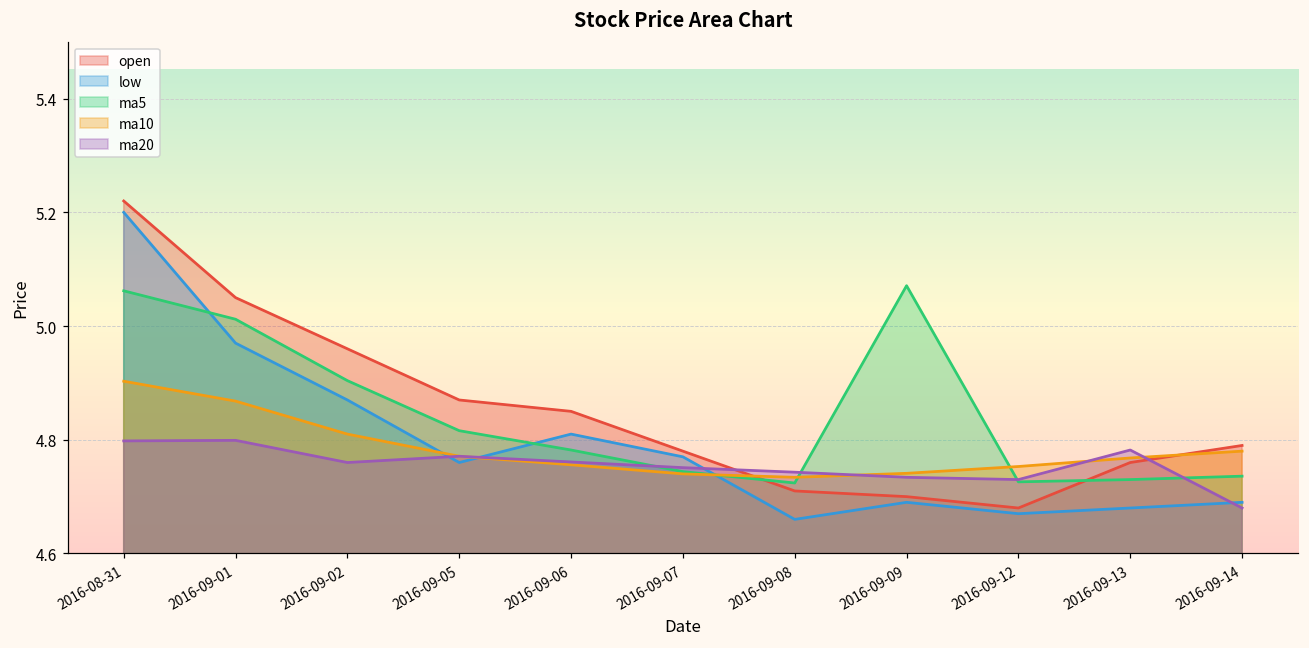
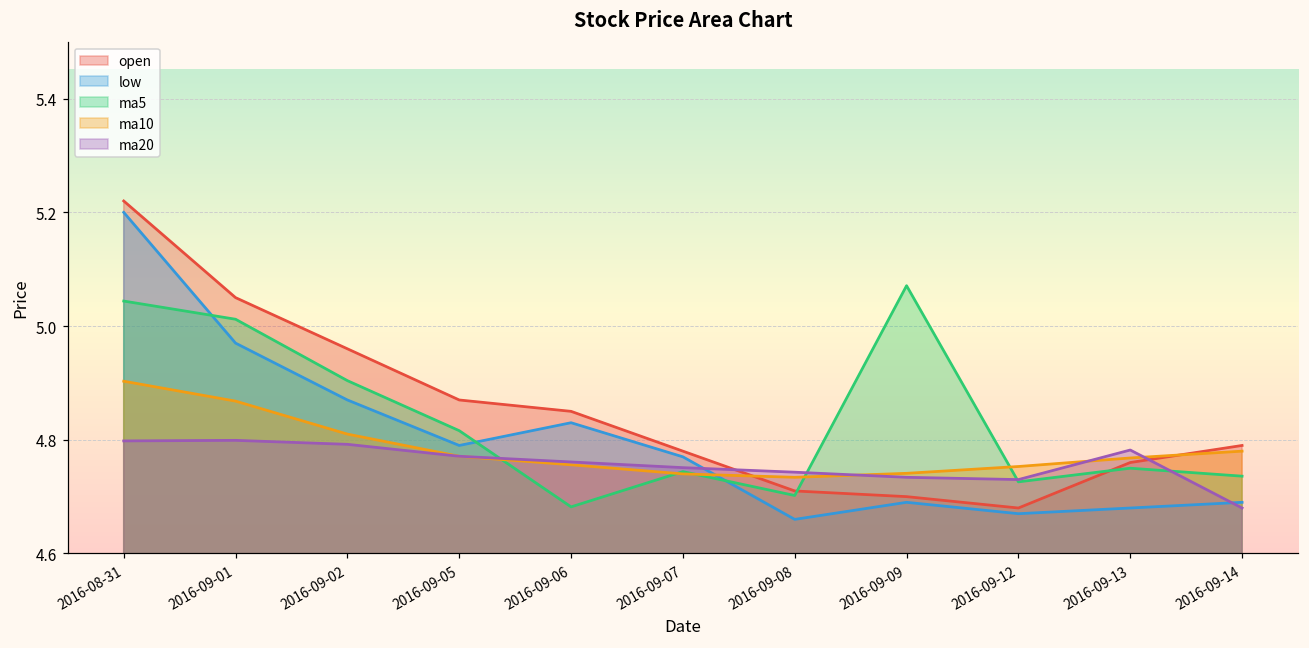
ma5, 2016-08-31: 5.06 -> 5.04
ma20, 2016-09-02: 4.76 -> 4.79
low, 2016-09-05: 4.76 -> 4.79
low, 2016-09-06: 4.81 -> 4.83
ma5, 2016-09-06: 4.78 -> 4.68
ma5, 2016-09-08: 4.72 -> 4.70
ma5, 2016-09-13: 4.73 -> 4.75
